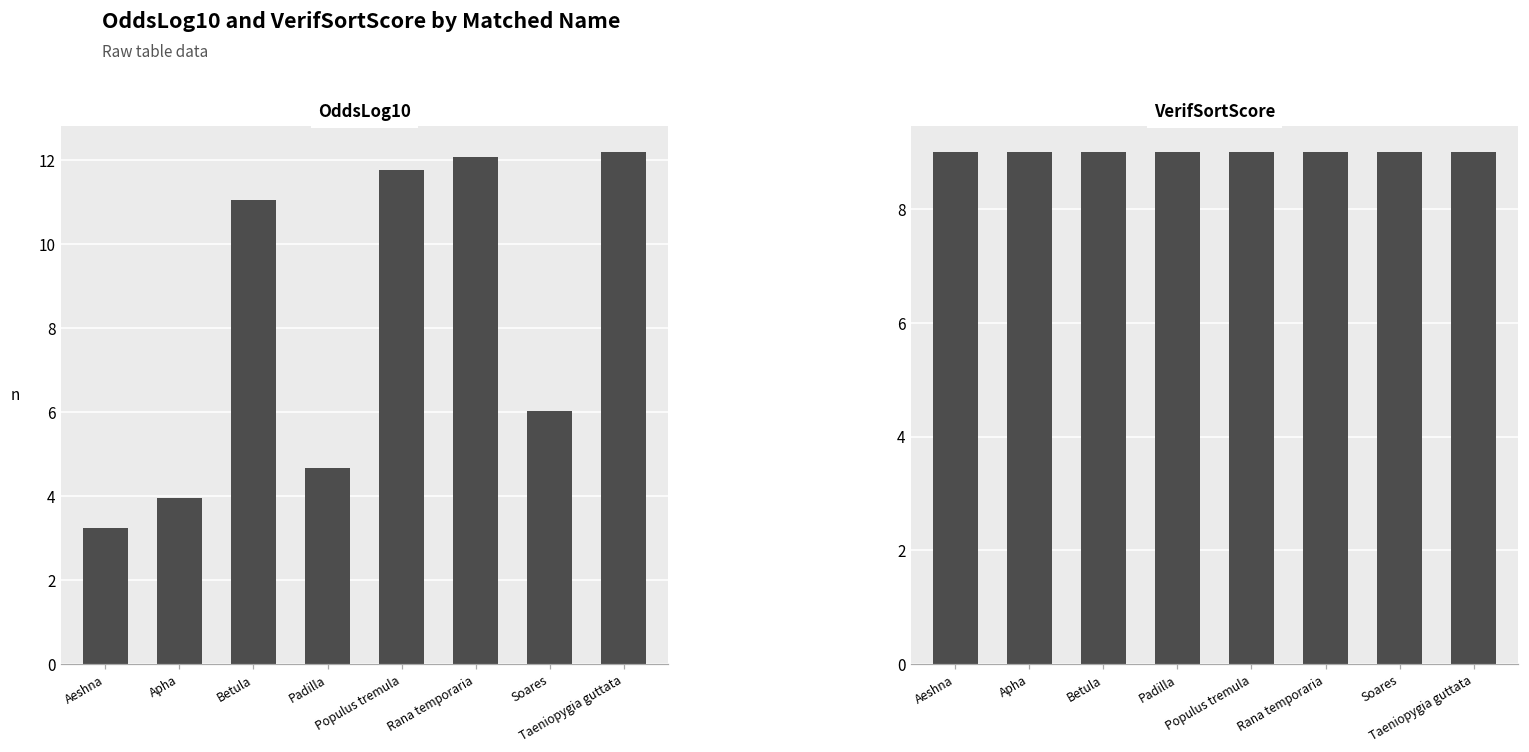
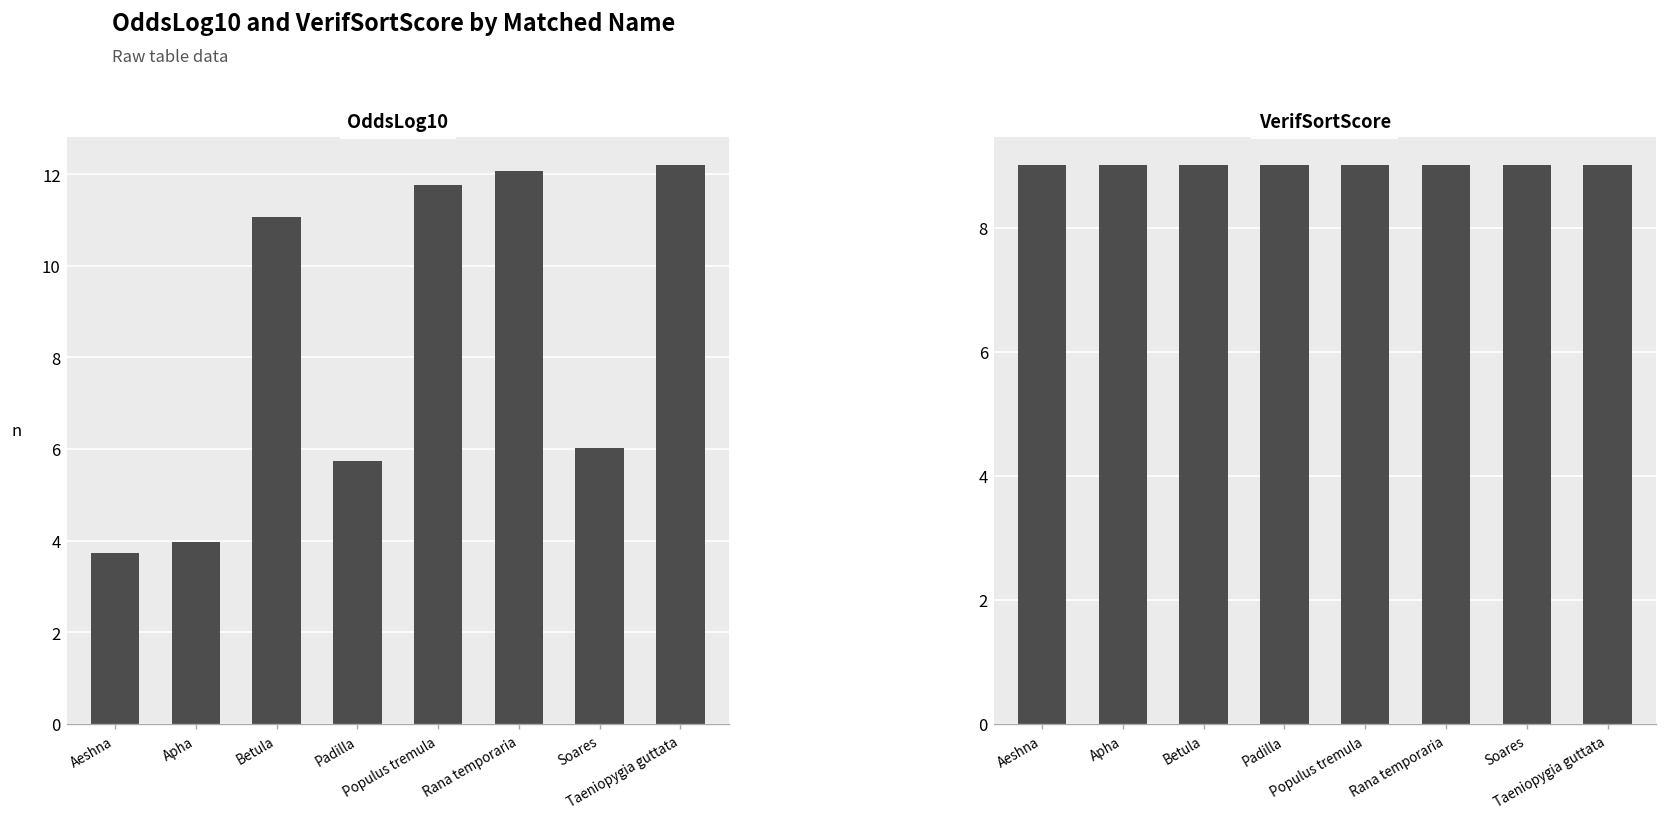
OddsLog10, Aeshna: 3.2 -> 3.7
OddsLog10, Padilla: 4.7 -> 5.7
